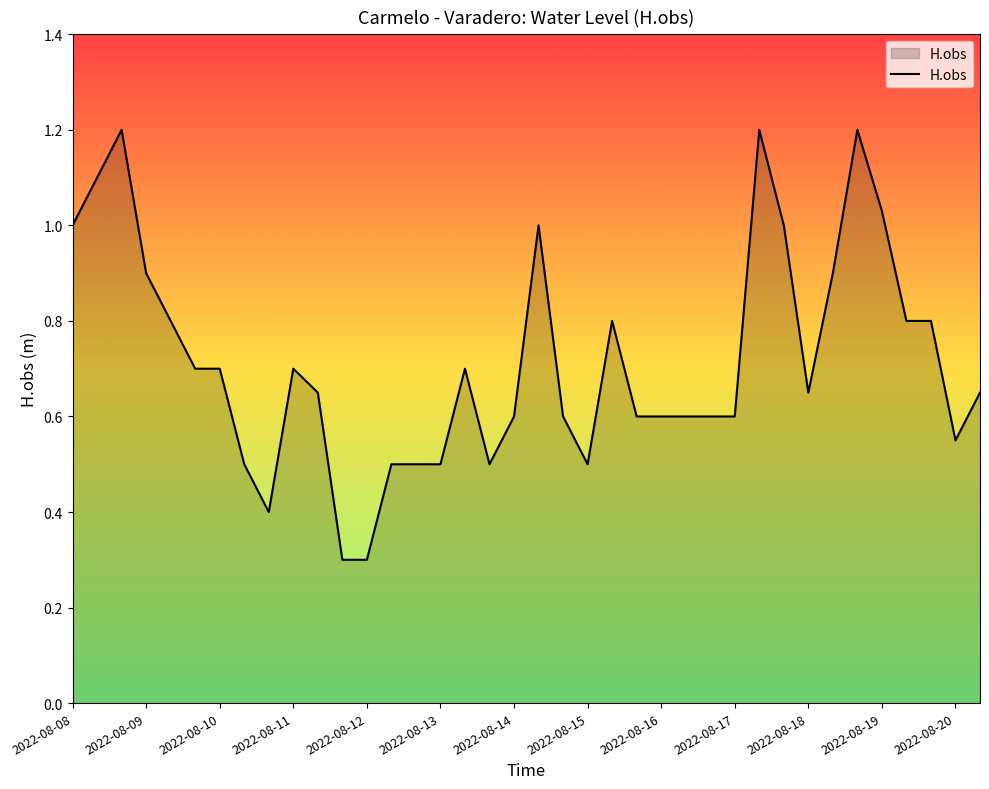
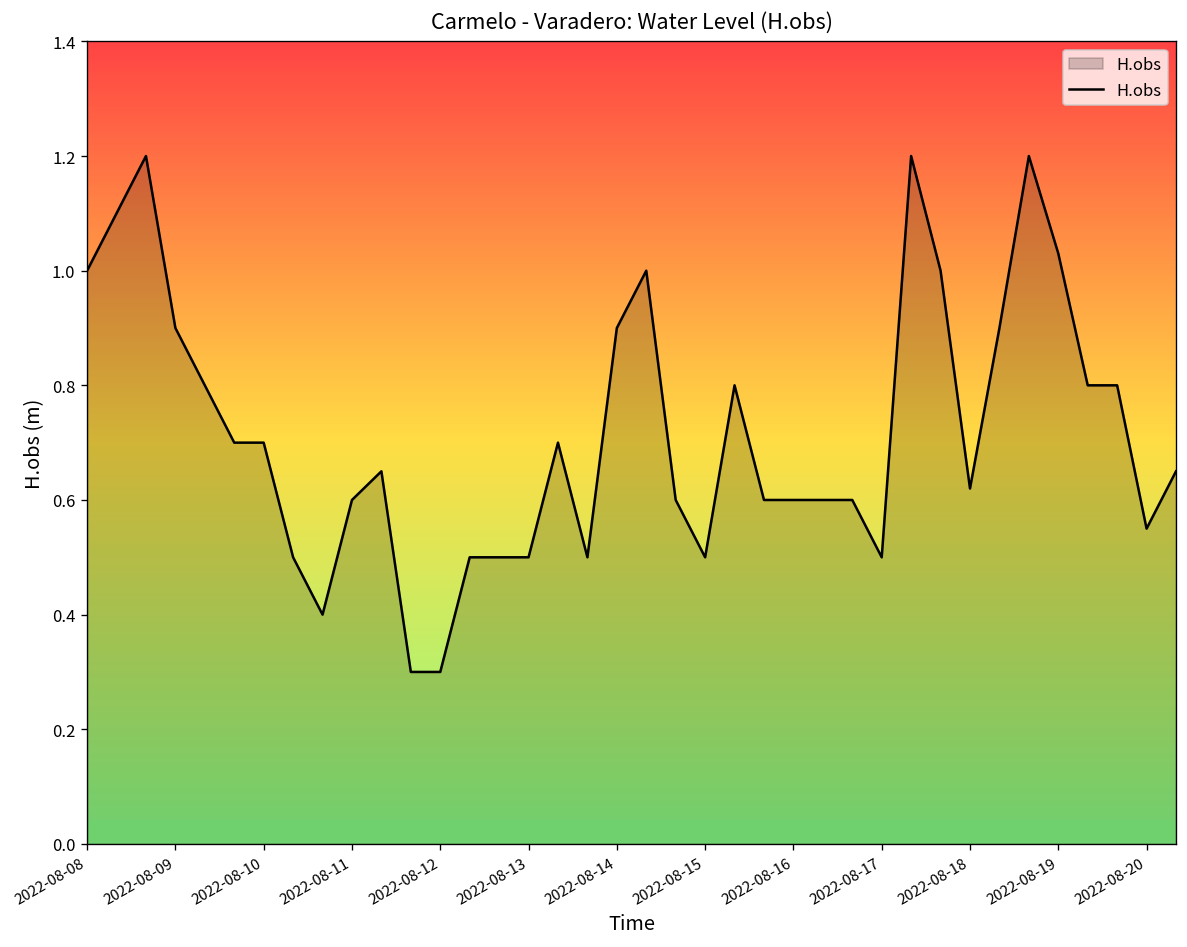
2022-08-11: 0.7 -> 0.6
2022-08-14: 0.6 -> 0.9
2022-08-17: 0.6 -> 0.5
2022-08-18: 0.65 -> 0.62
